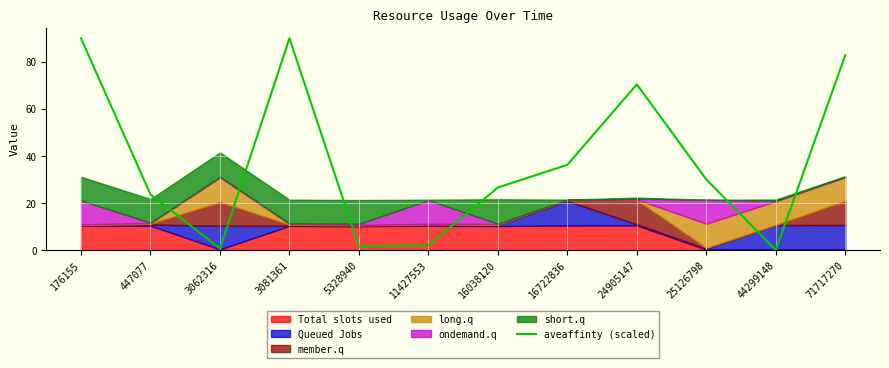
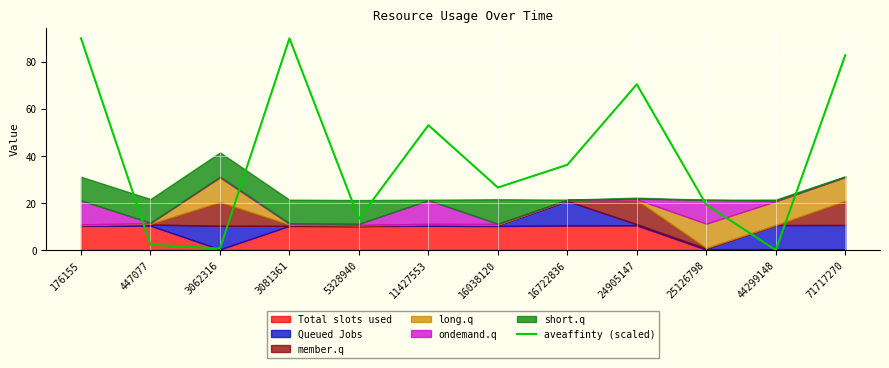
aveaffinty (scaled), 447077: 24 -> 2
aveaffinty (scaled), 5328940: 1 -> 13
aveaffinty (scaled), 11427553: 2 -> 53
aveaffinty (scaled), 25126798: 30 -> 19
